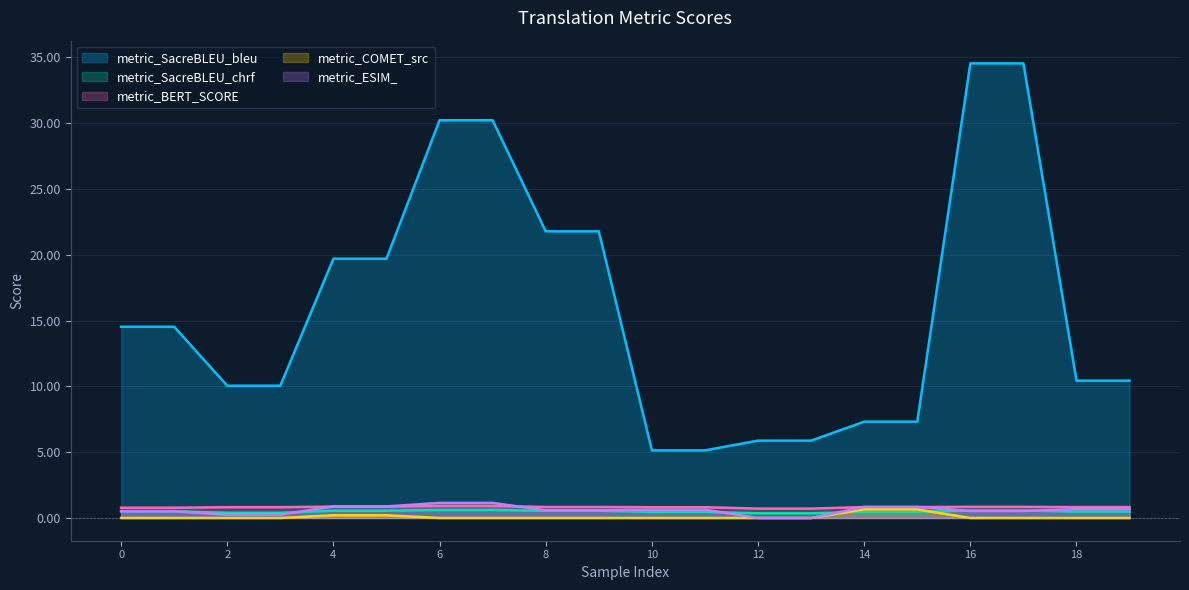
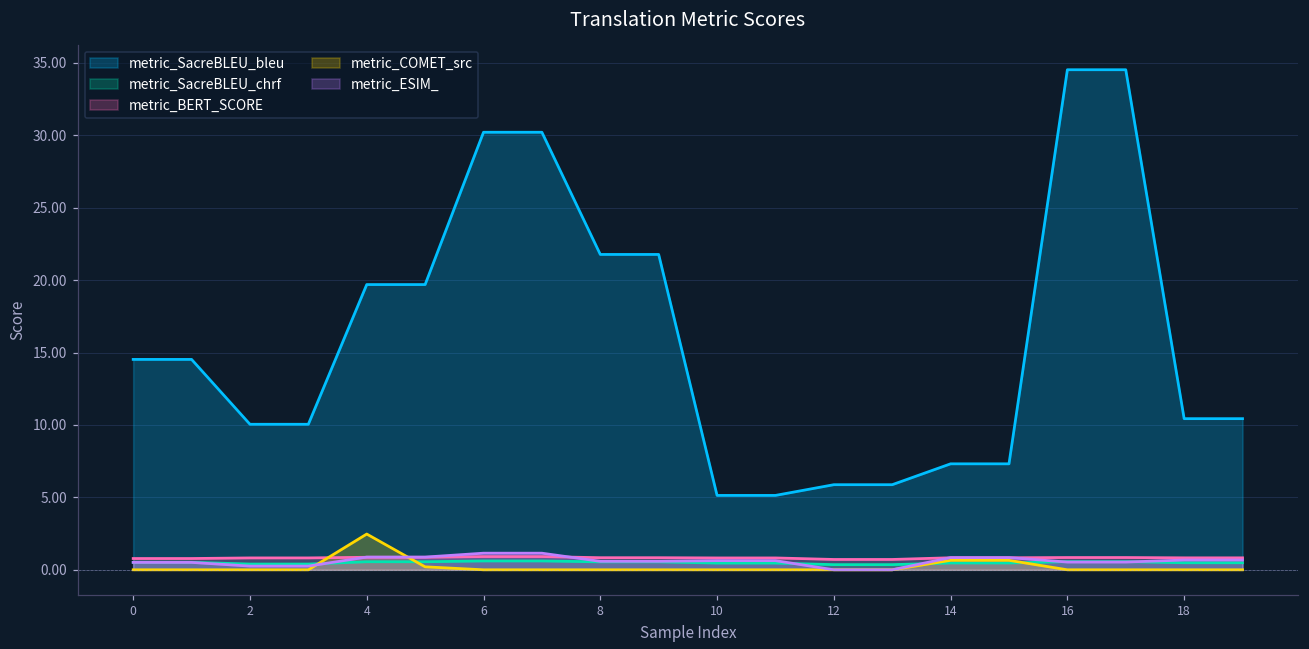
metric_COMET_src, 4: 0.2 -> 2.5
